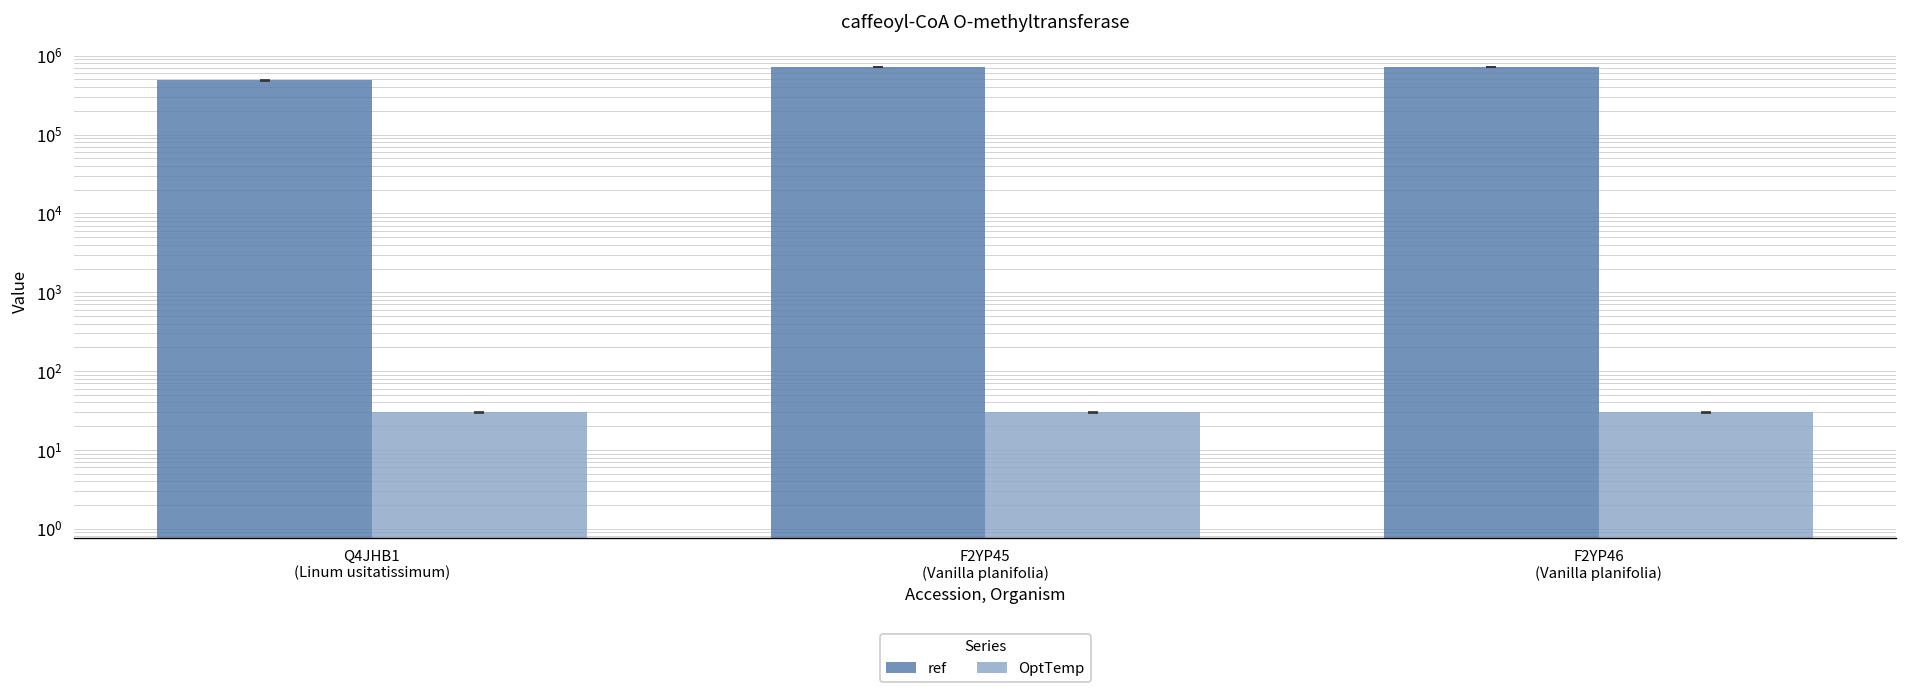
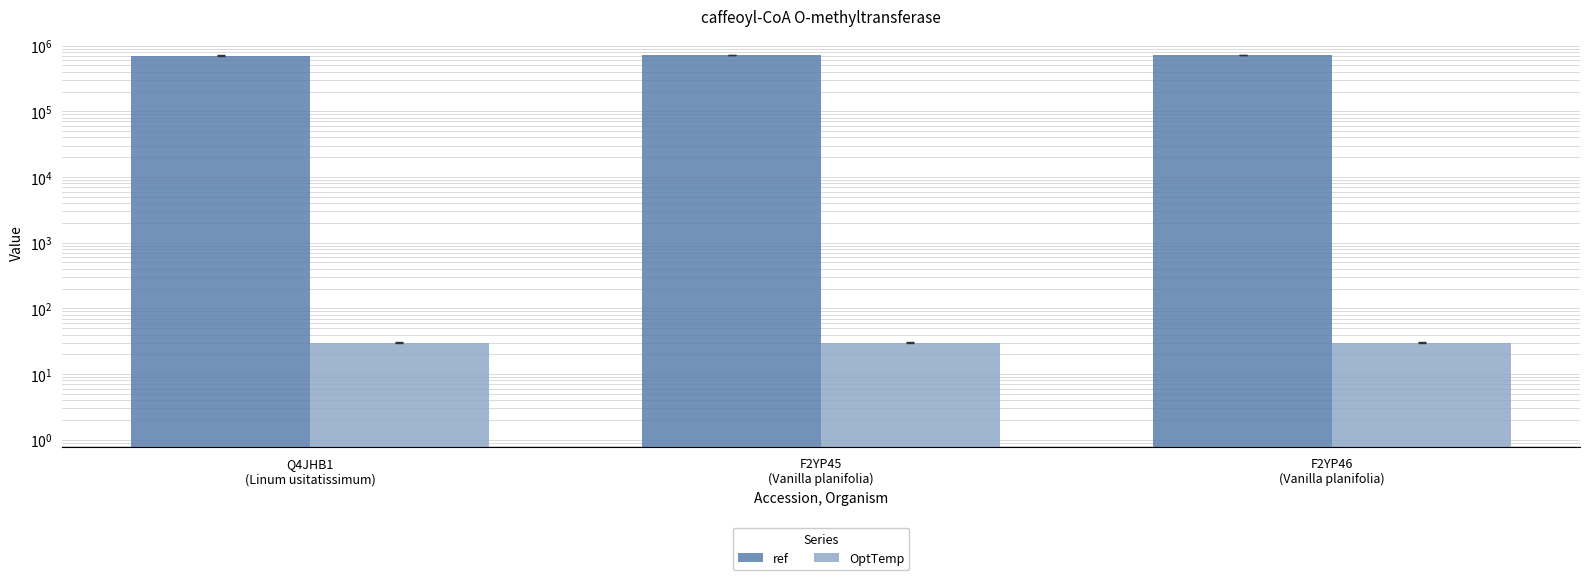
ref, Q4JHB1 (Linum usitatissimum): 500000 -> 700000
